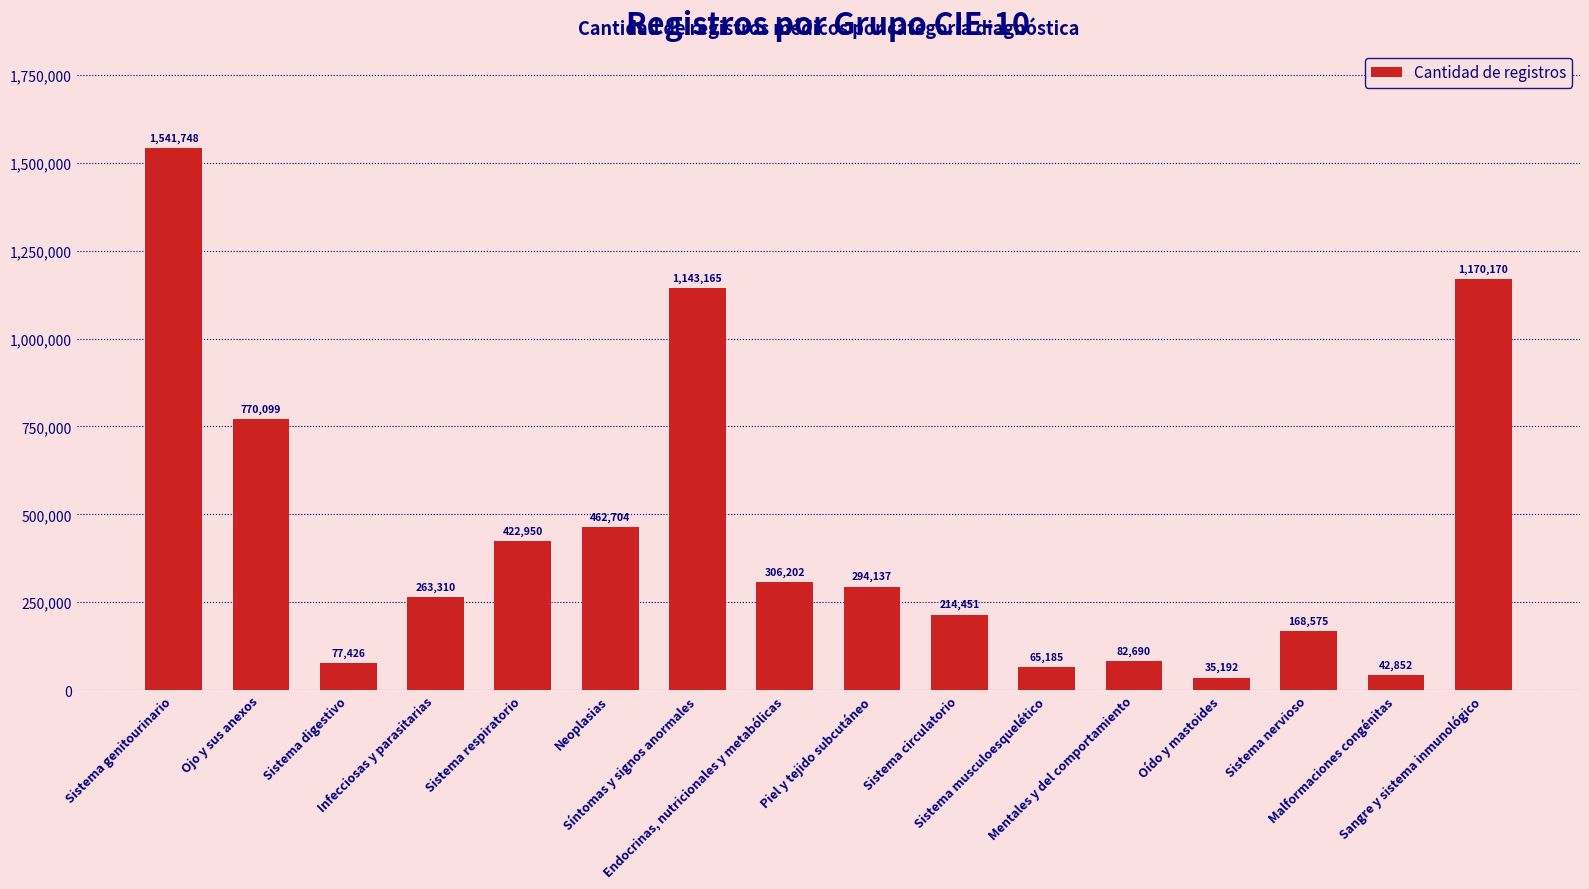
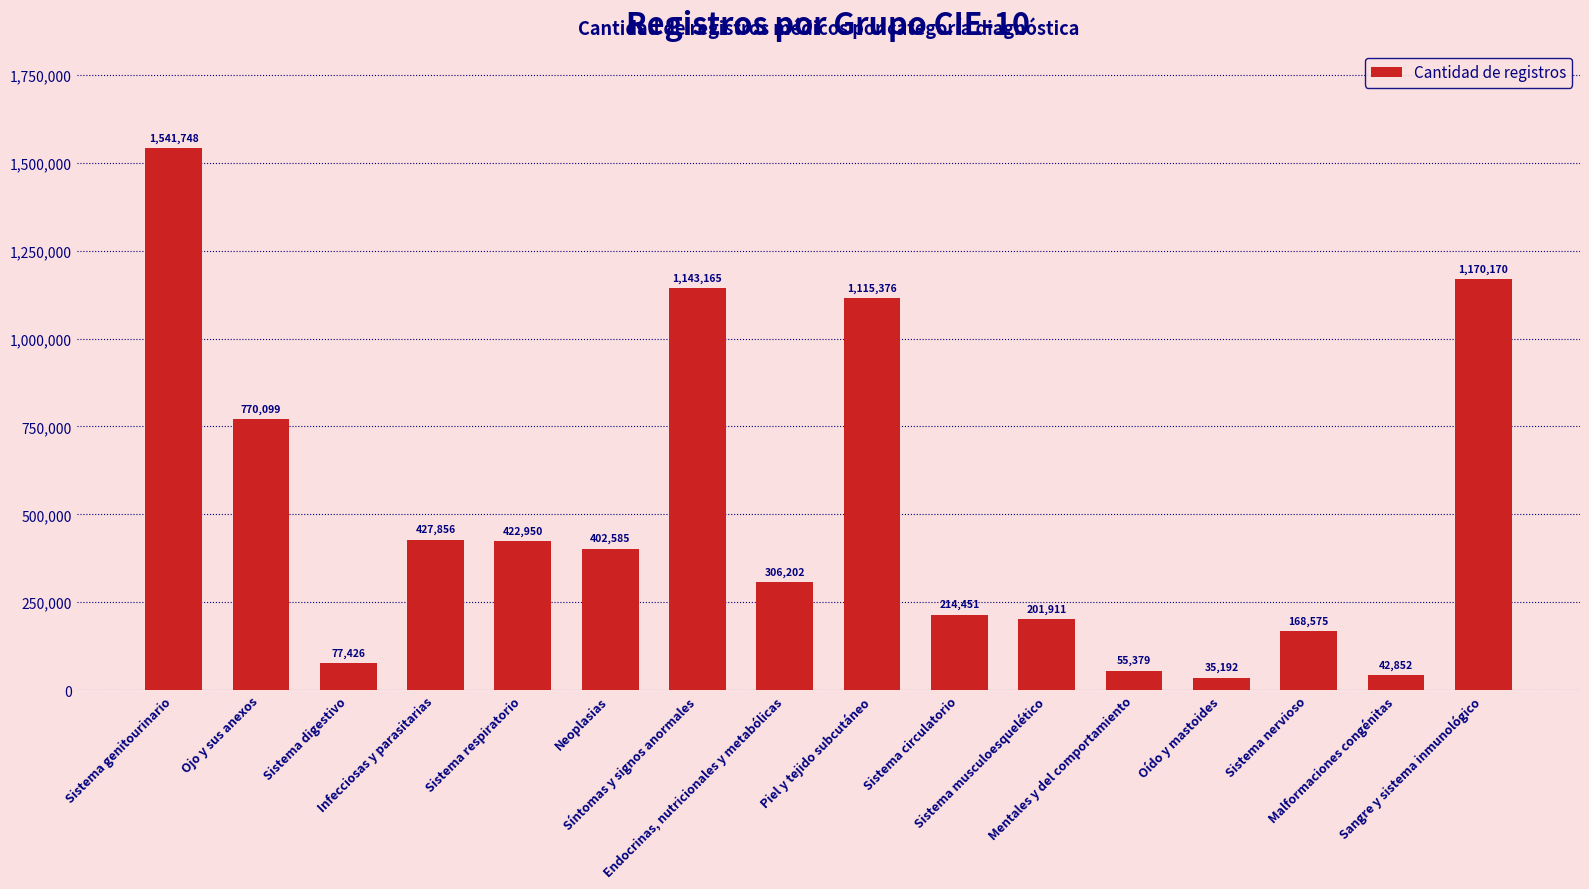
Infecciosas y parasitarias: 263,310 -> 427,856
Neoplasias: 462,704 -> 402,585
Piel y tejido subcutáneo: 294,137 -> 1,115,376
Sistema musculoesquelético: 65,185 -> 201,911
Mentales y del comportamiento: 82,690 -> 55,379
